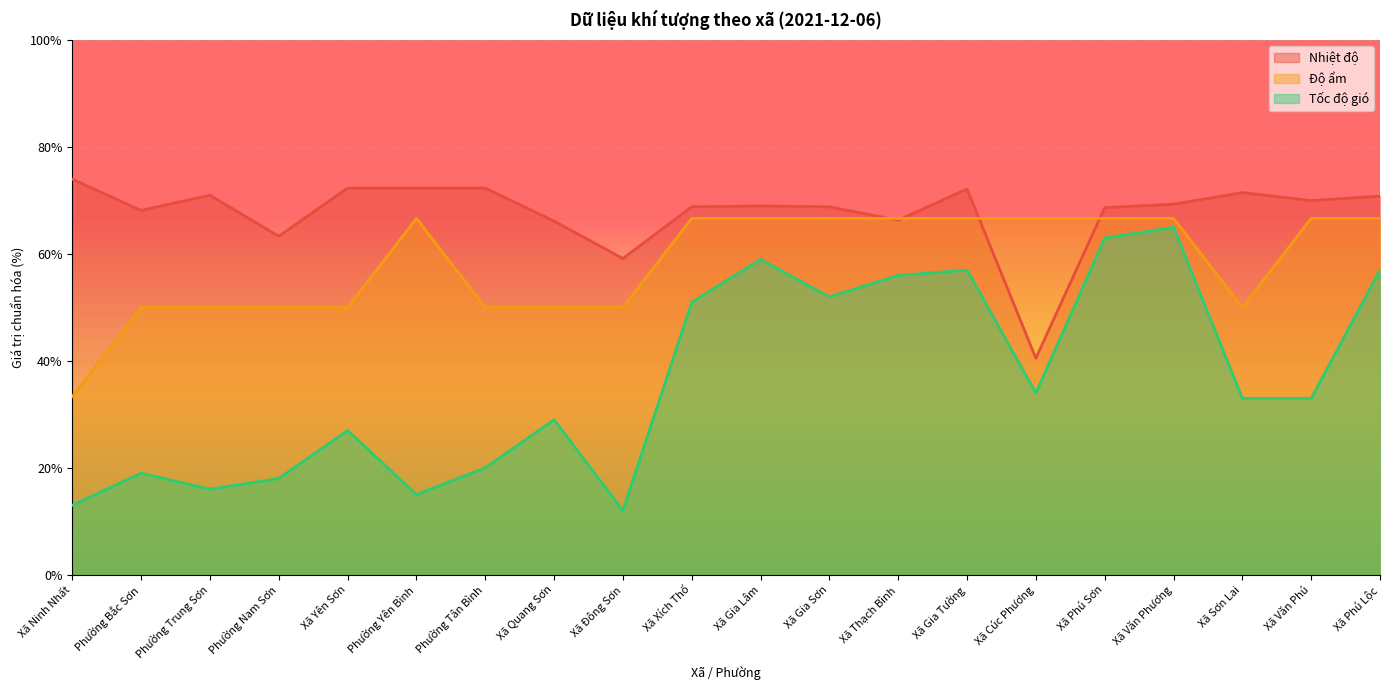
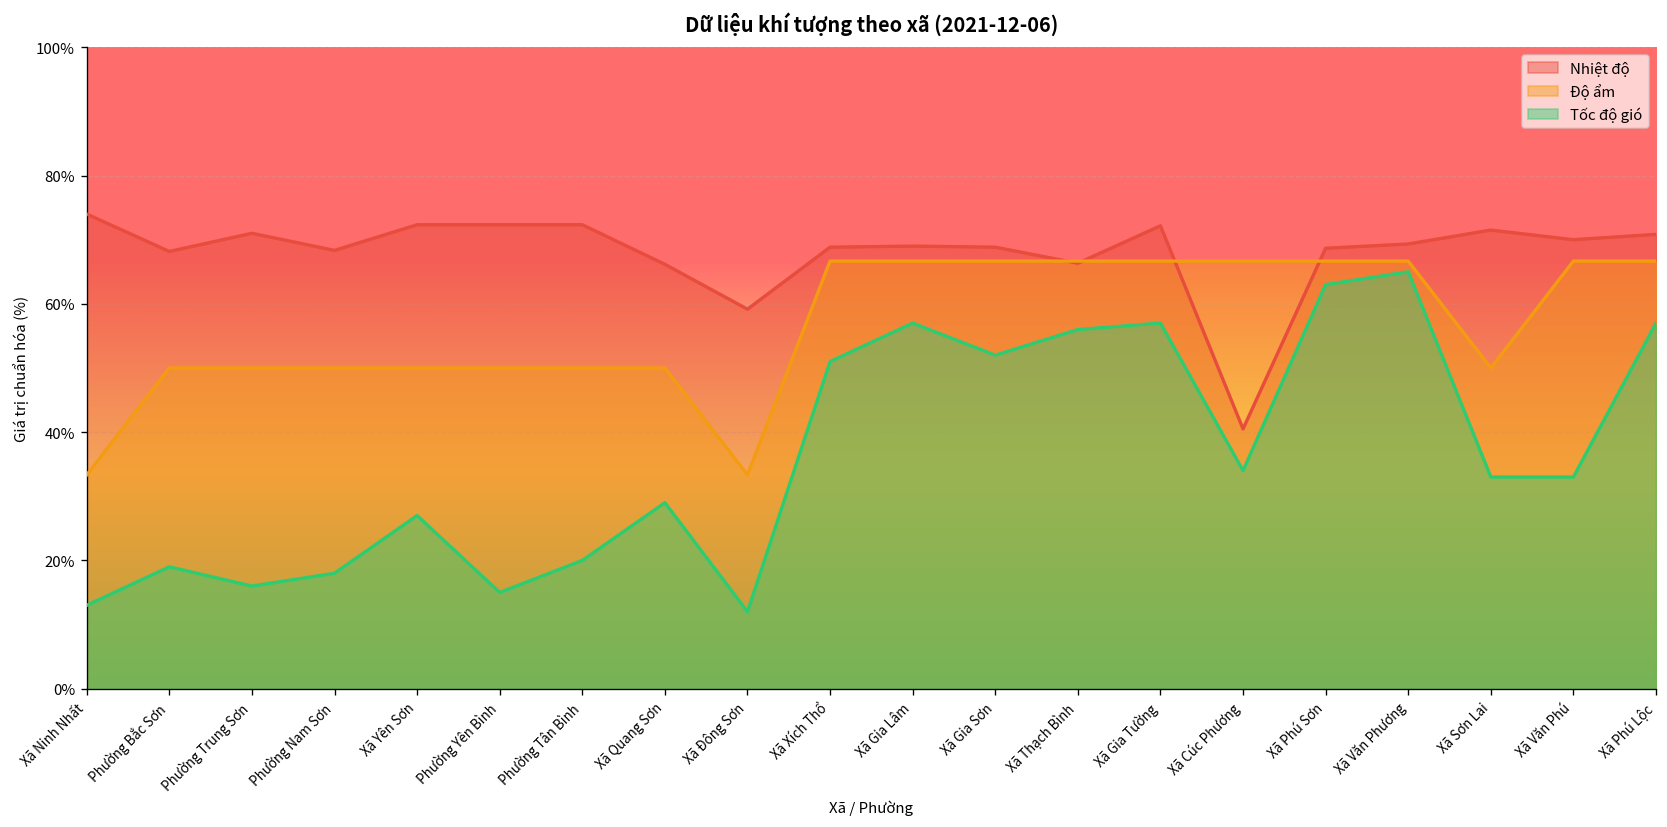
Nhiệt độ, Phường Nam Sơn: 63% -> 68%
Độ ẩm, Phường Yên Bình: 67% -> 50%
Độ ẩm, Xã Đông Sơn: 50% -> 33%
Tốc độ gió, Xã Gia Lâm: 59% -> 57%
